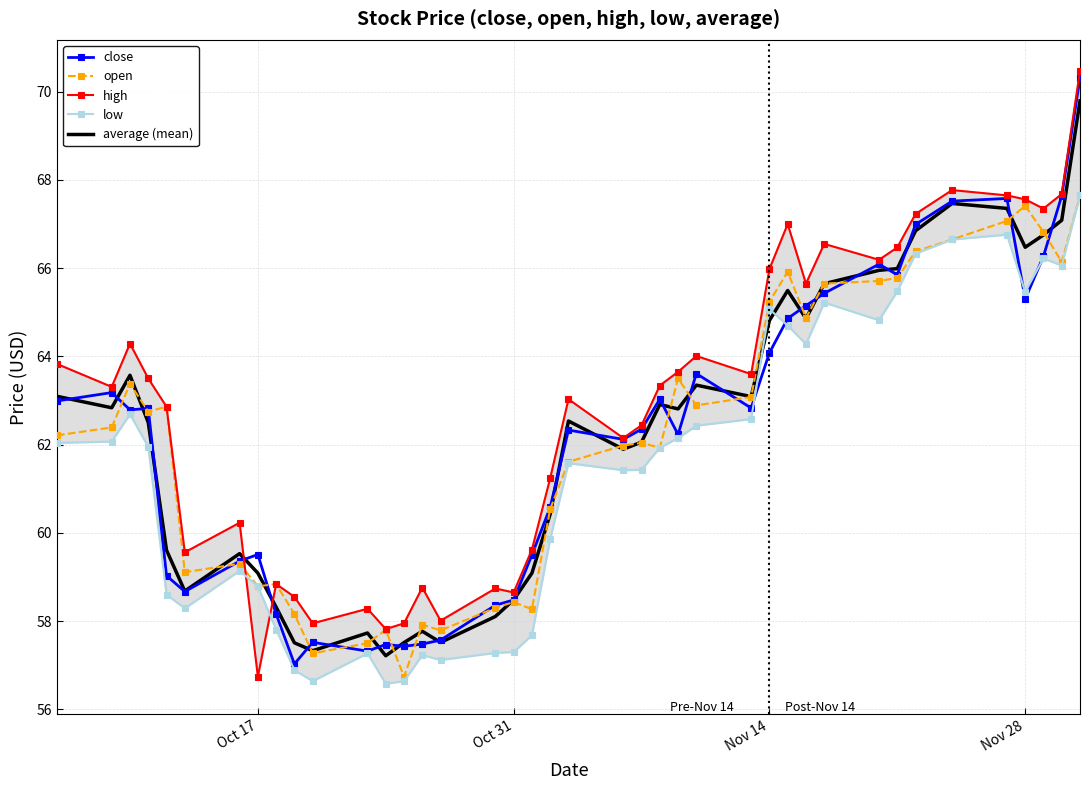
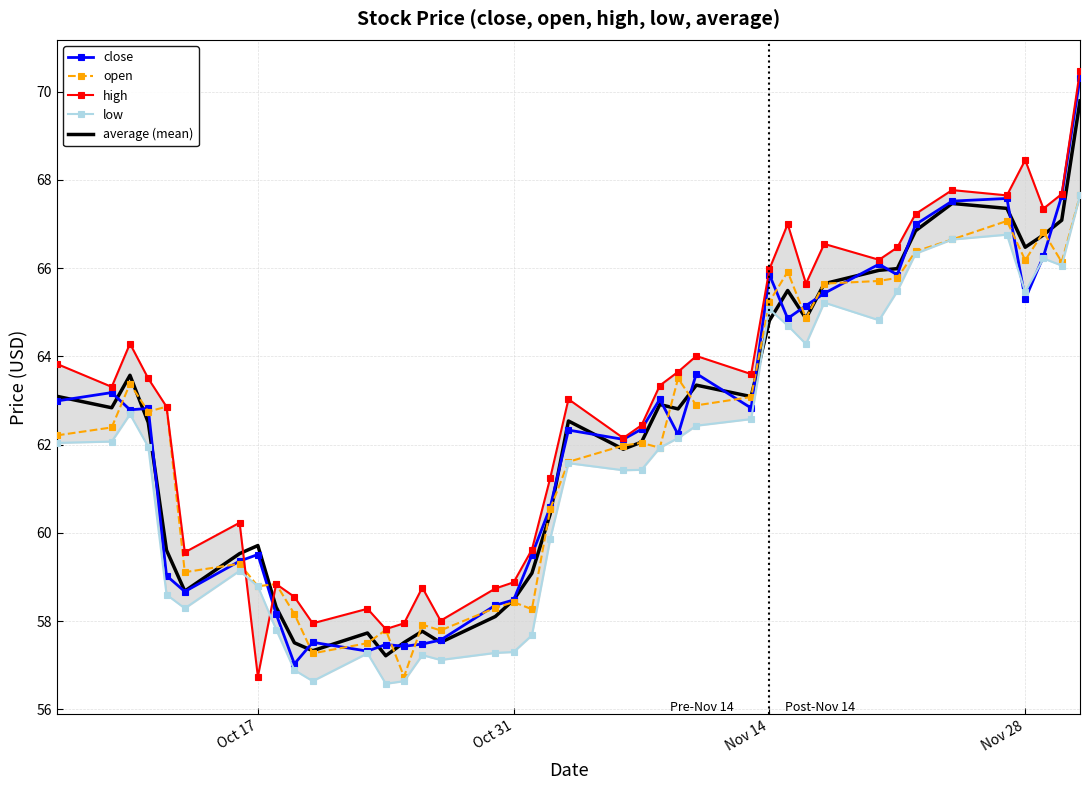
average (mean), Oct 17: 59.1 -> 59.7
high, Oct 31: 58.7 -> 58.9
close, Nov 14: 64.1 -> 65.9
open, Nov 28: 67.4 -> 66.2
high, Nov 28: 67.6 -> 68.5
